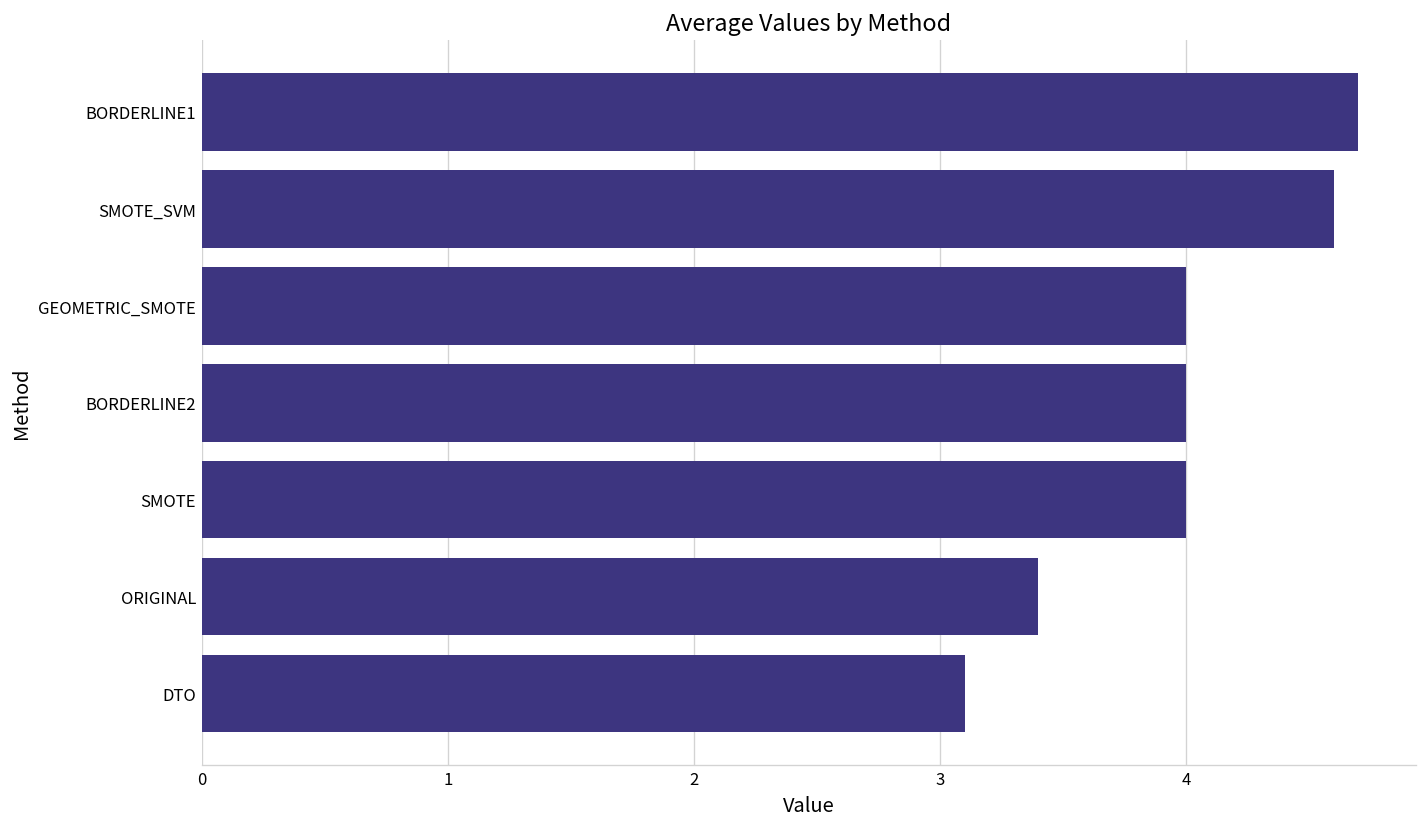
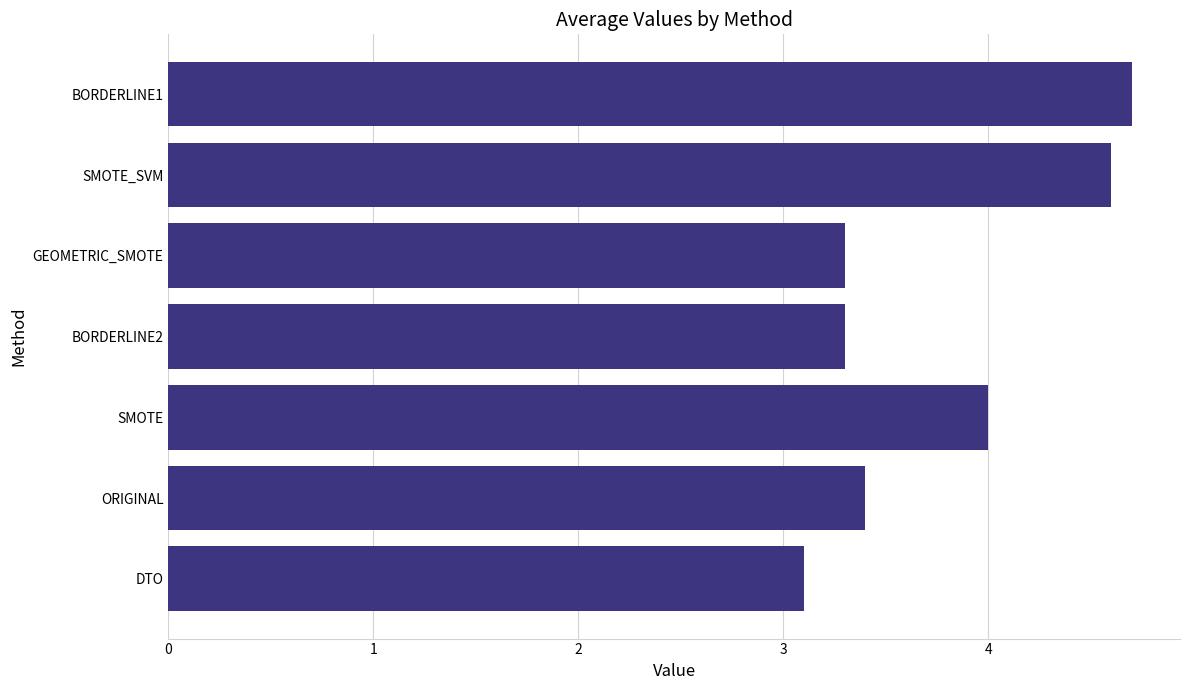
GEOMETRIC_SMOTE: 4.0 -> 3.3
BORDERLINE2: 4.0 -> 3.3
